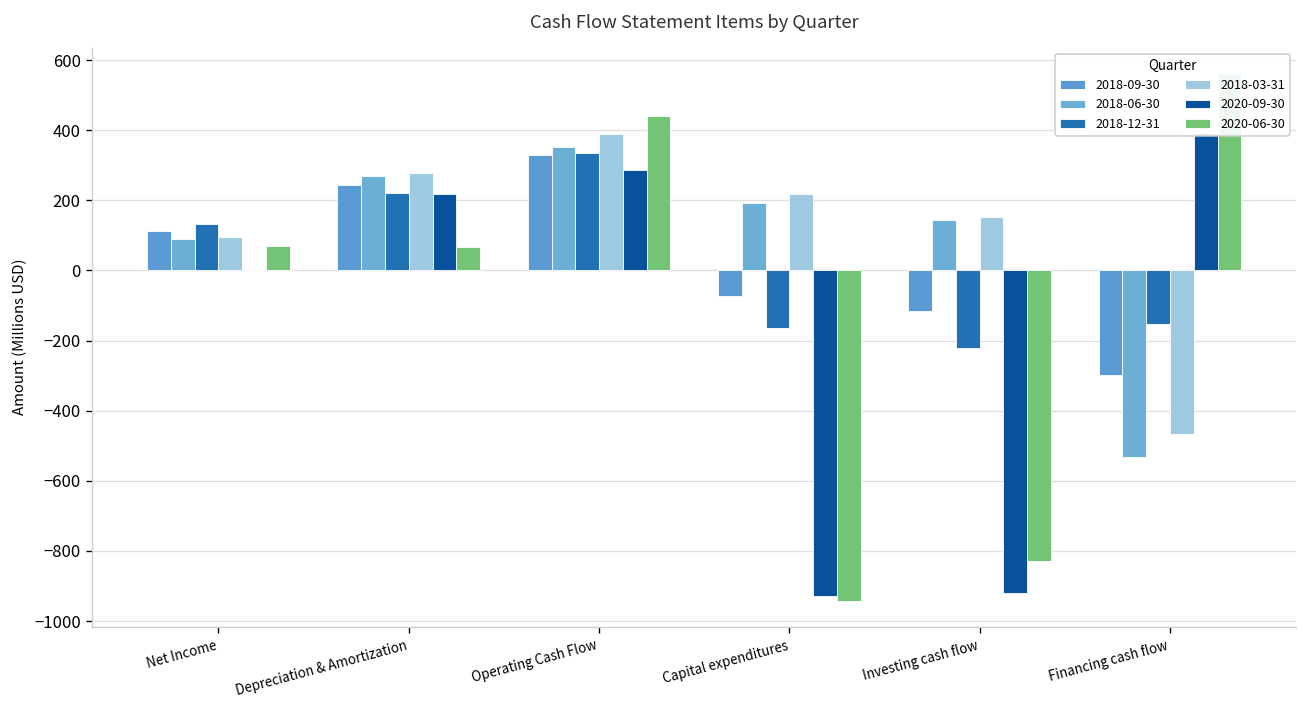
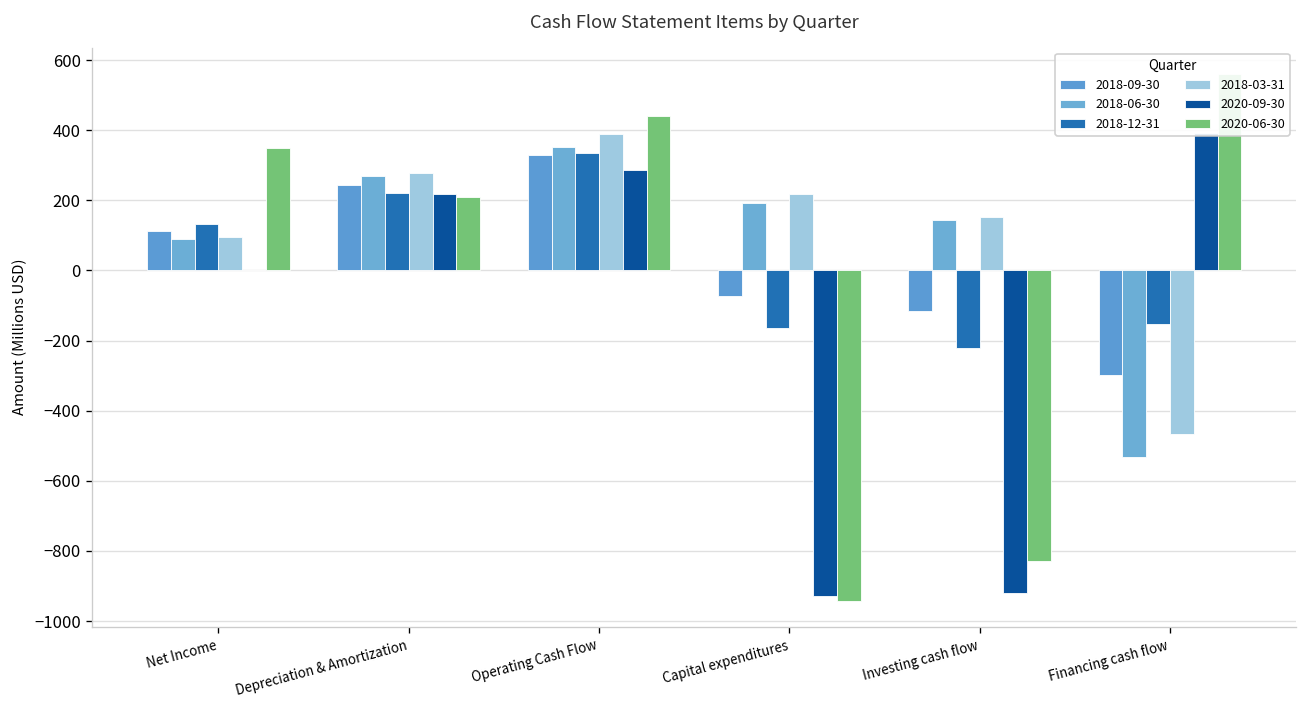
2020-06-30, Net Income: 70 -> 350
2020-06-30, Depreciation & Amortization: 70 -> 210
